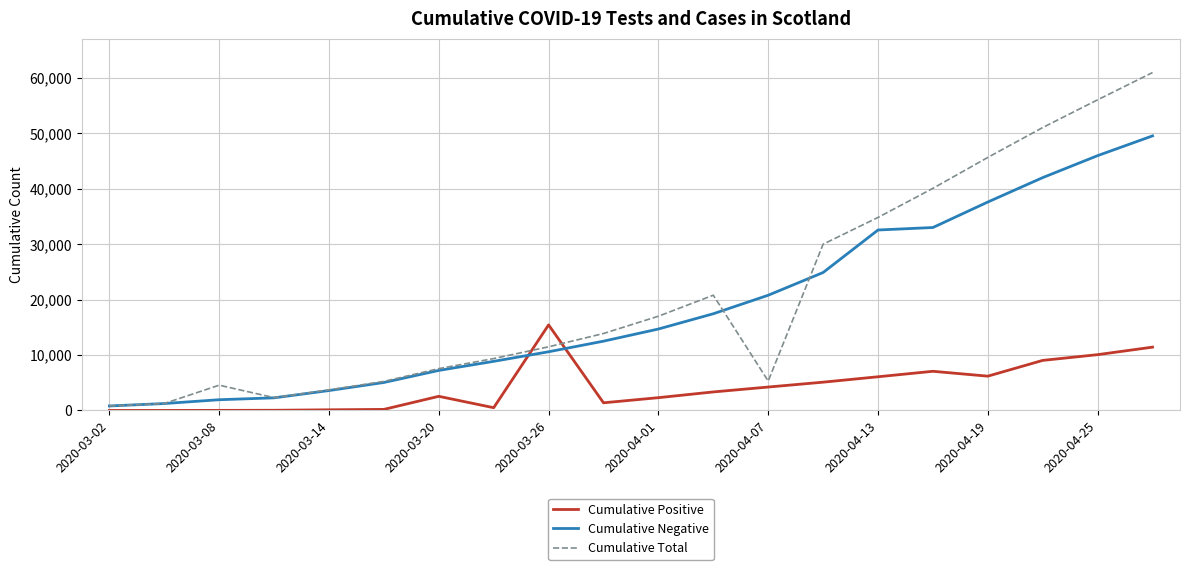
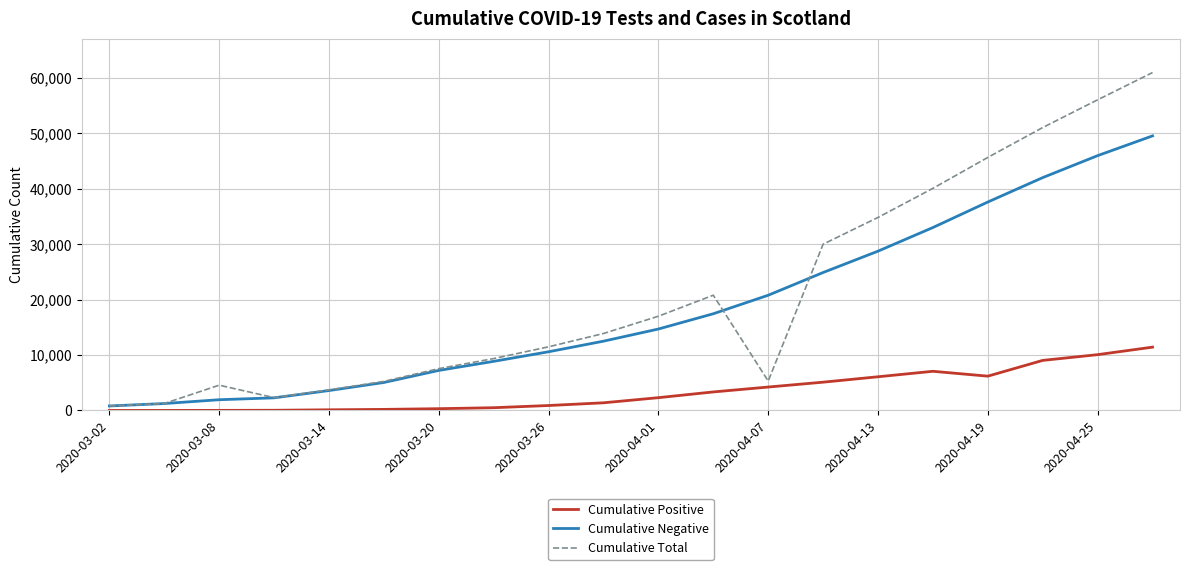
Cumulative Positive, 2020-03-20: 3,000 -> 0
Cumulative Positive, 2020-03-26: 15,000 -> 1,000
Cumulative Negative, 2020-04-13: 33,000 -> 29,000
